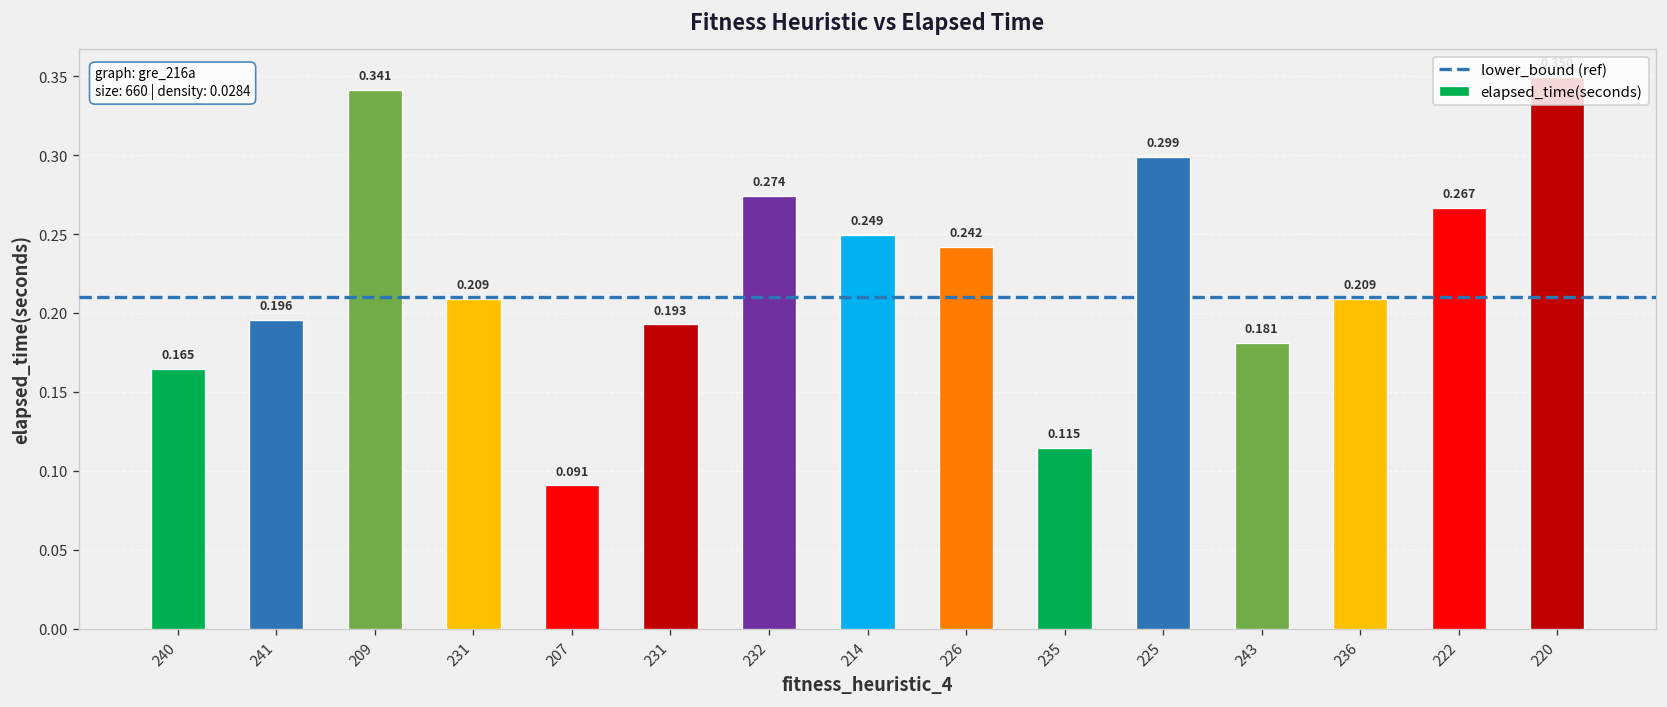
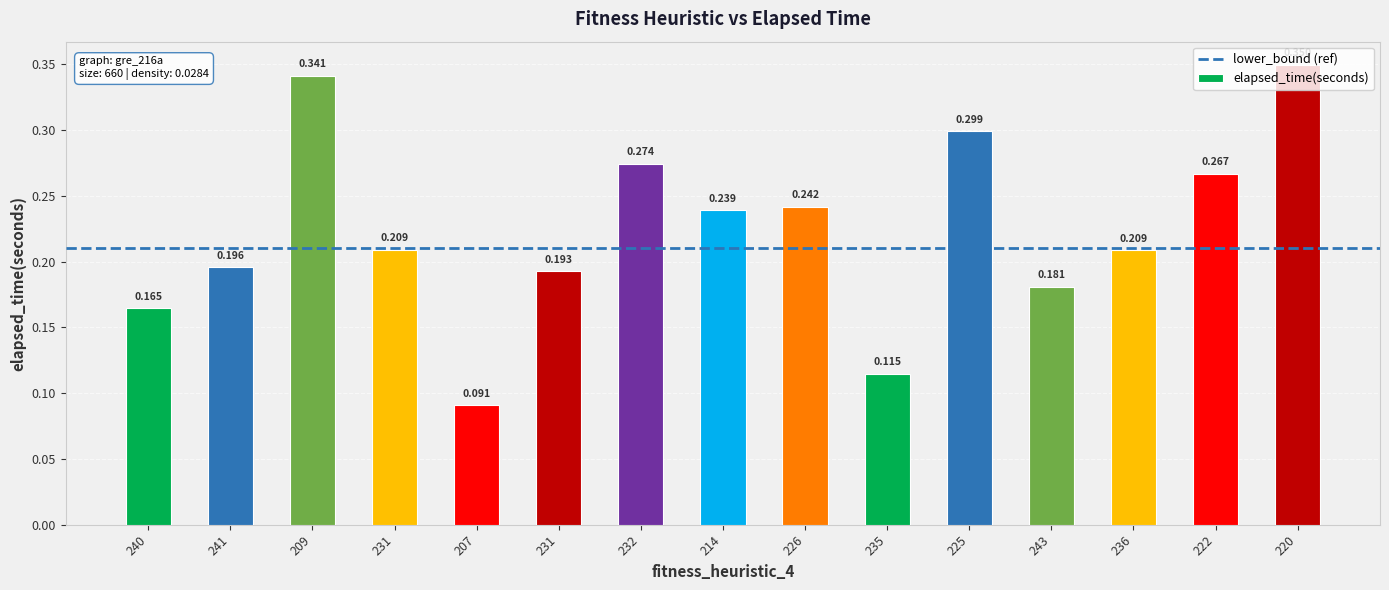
214: 0.249 -> 0.239
